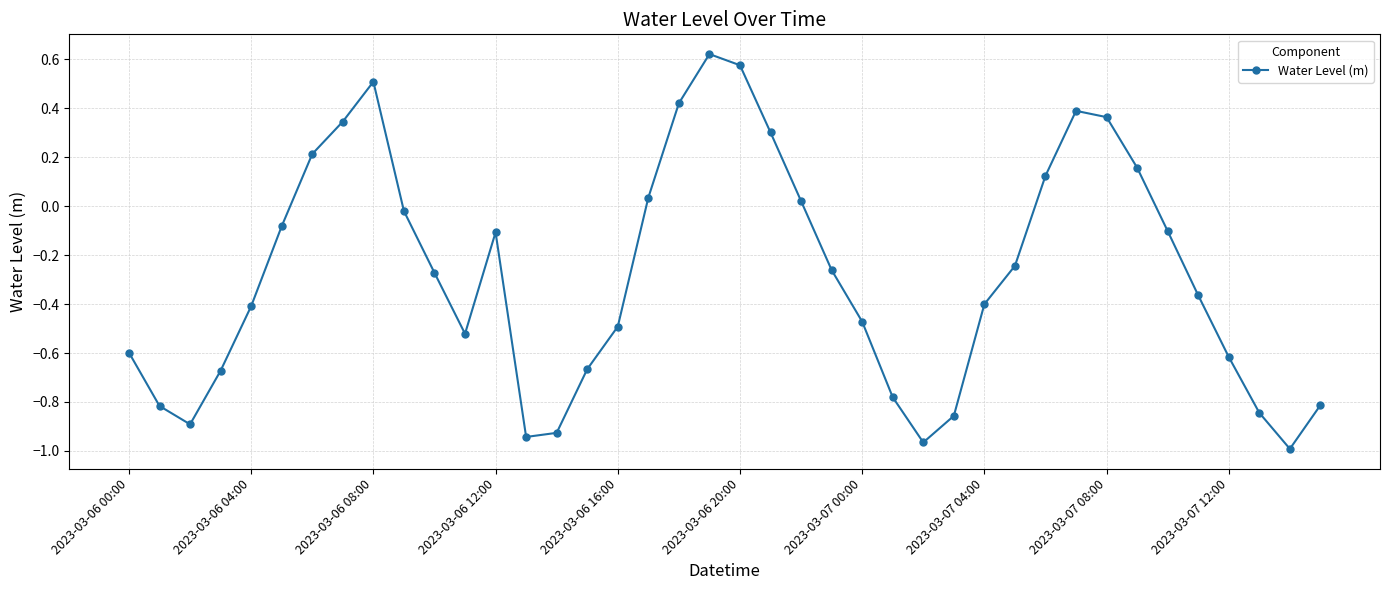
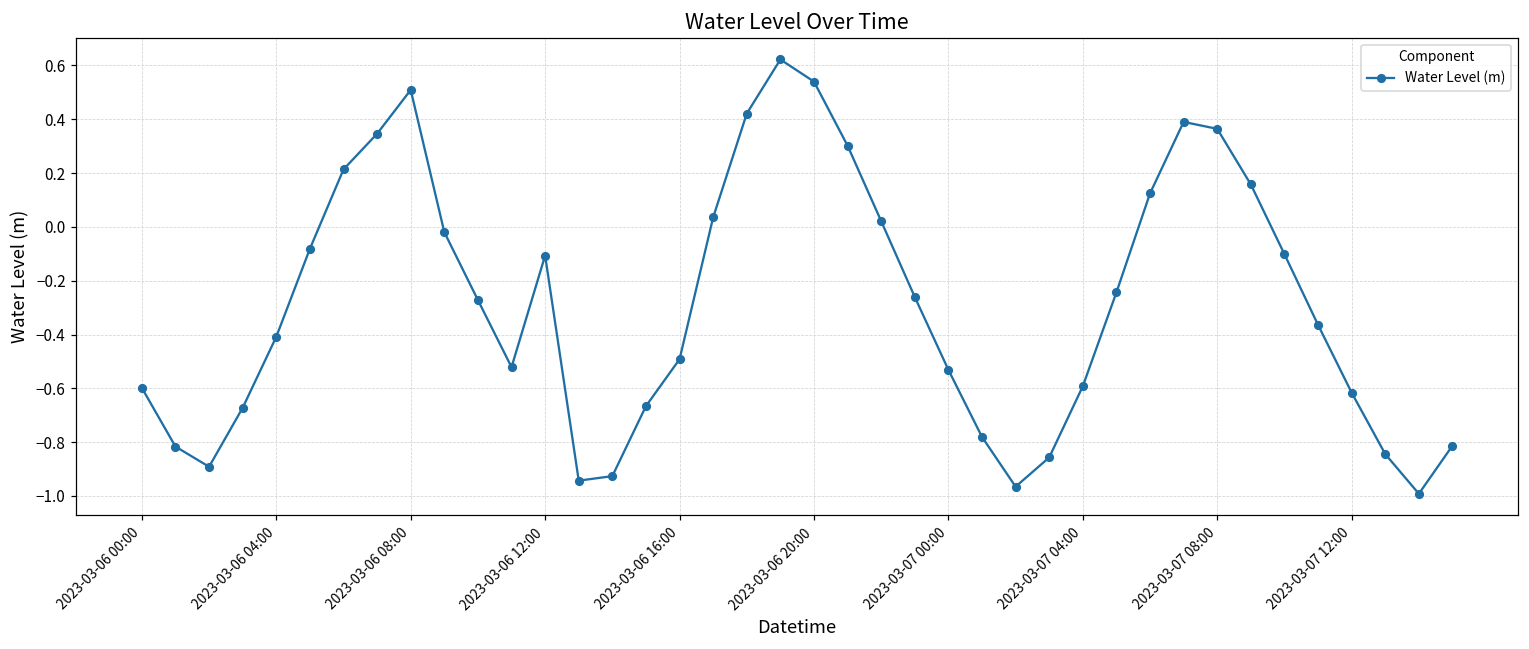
2023-03-06 20:00: 0.58 -> 0.54
2023-03-07 00:00: -0.47 -> -0.53
2023-03-07 04:00: -0.40 -> -0.59
